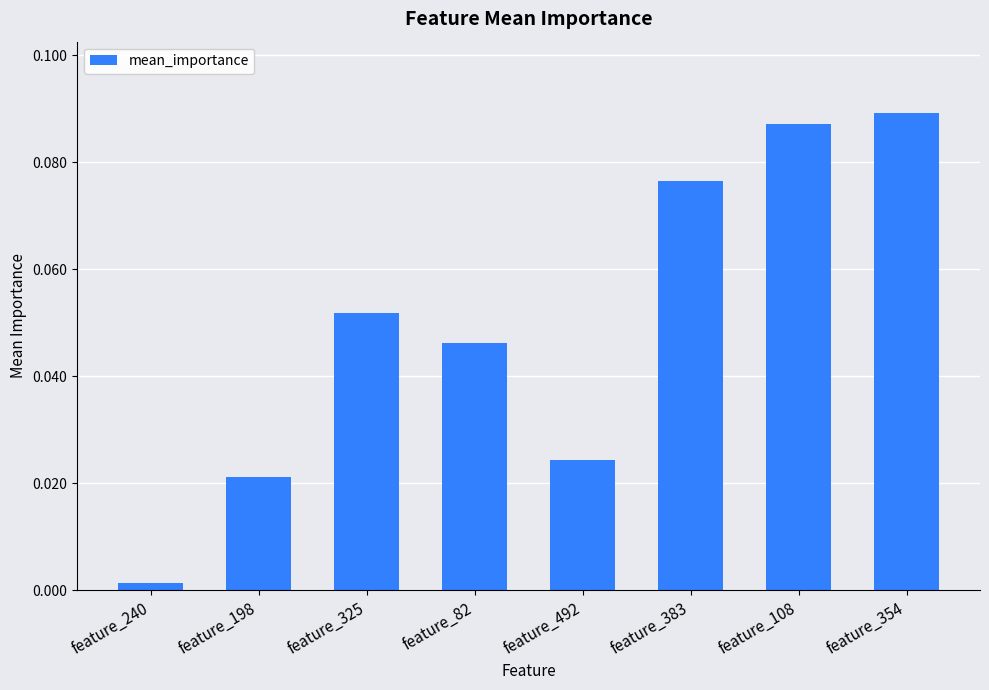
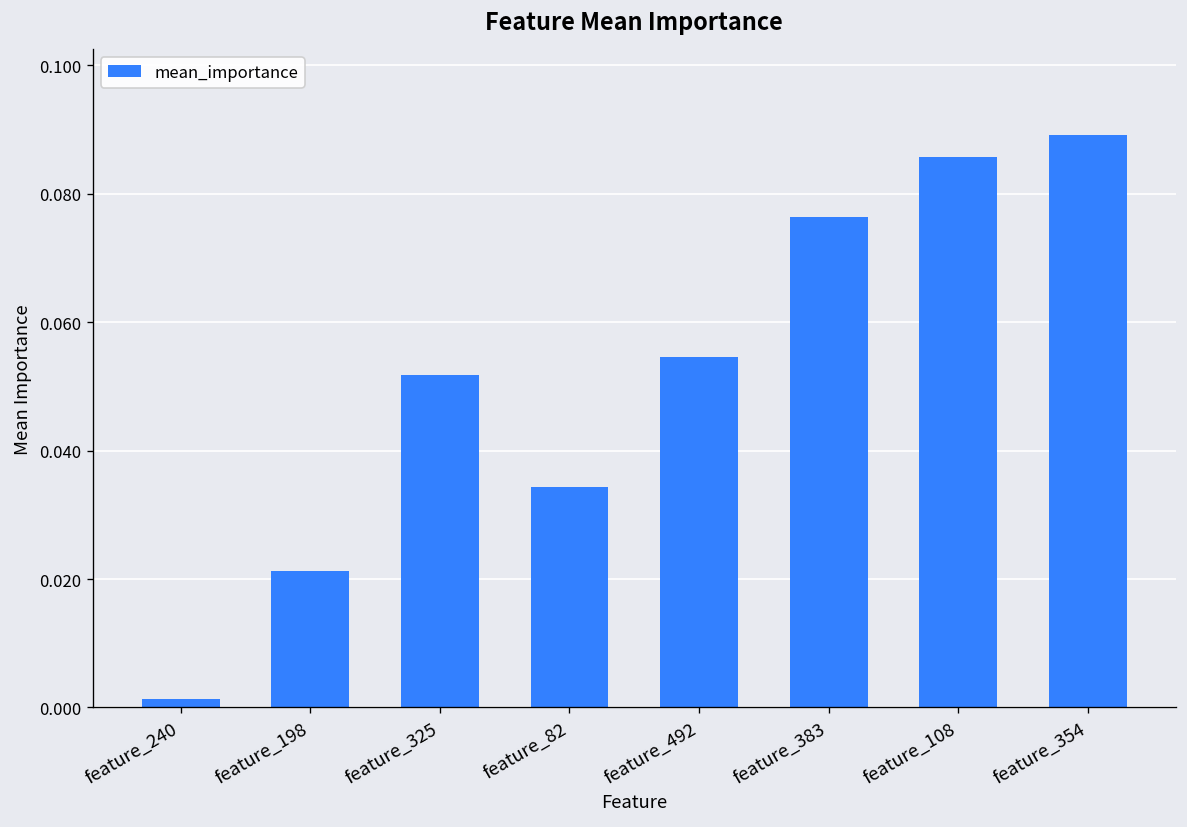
feature_82: 0.046 -> 0.034
feature_492: 0.024 -> 0.055
feature_108: 0.087 -> 0.086
